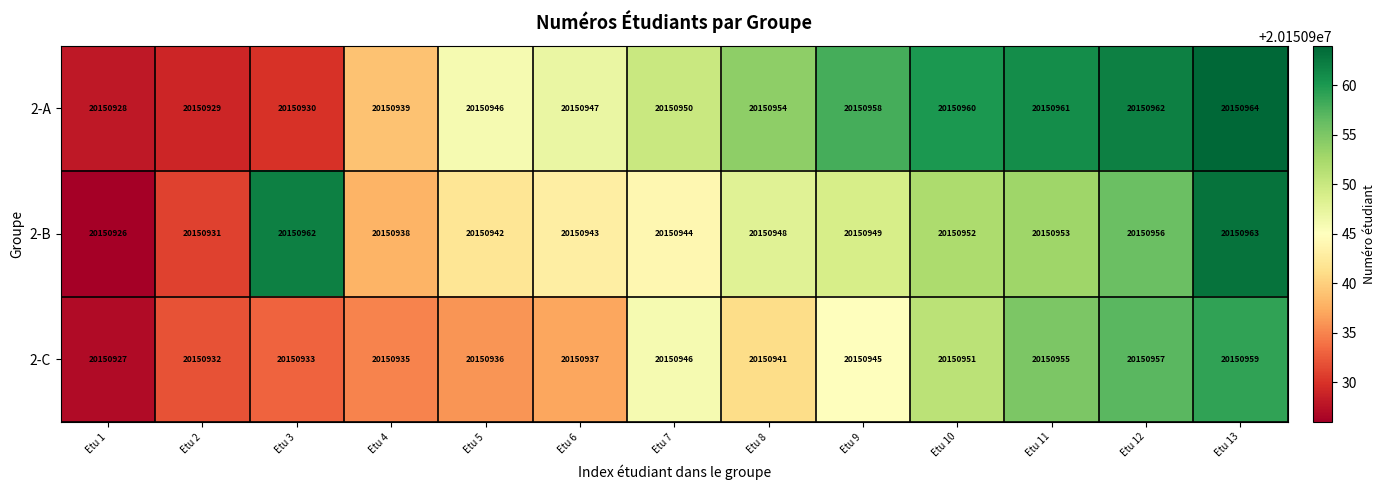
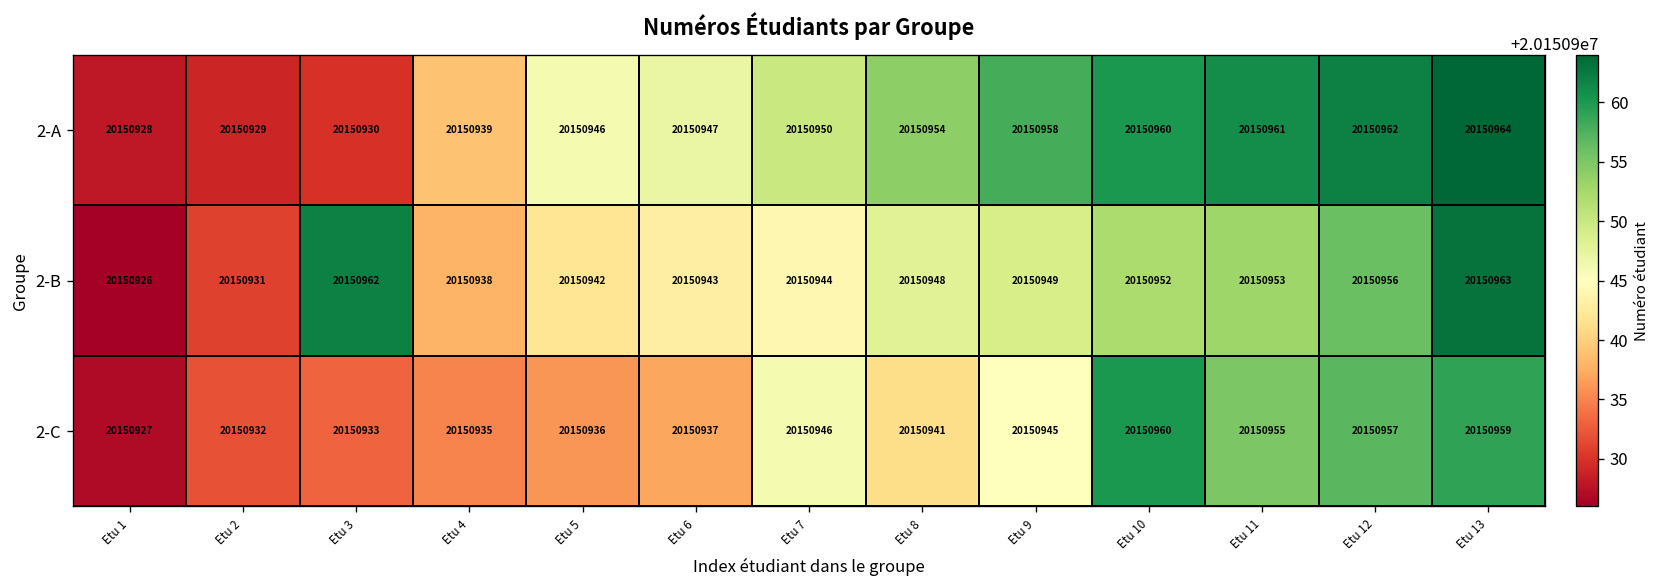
2-C, Etu 10: 20150951 -> 20150960
